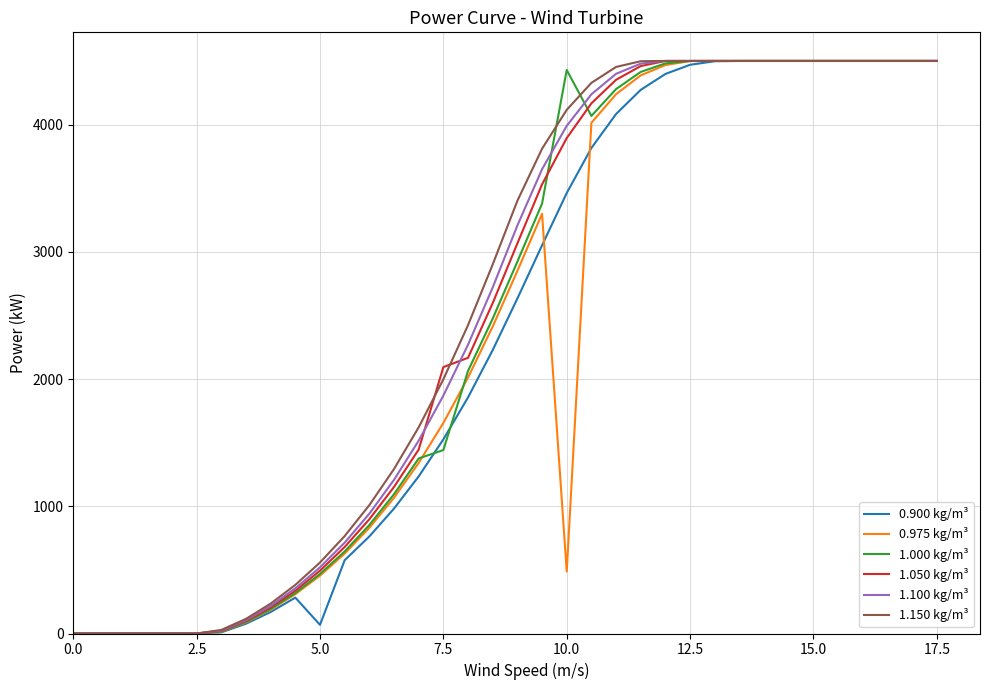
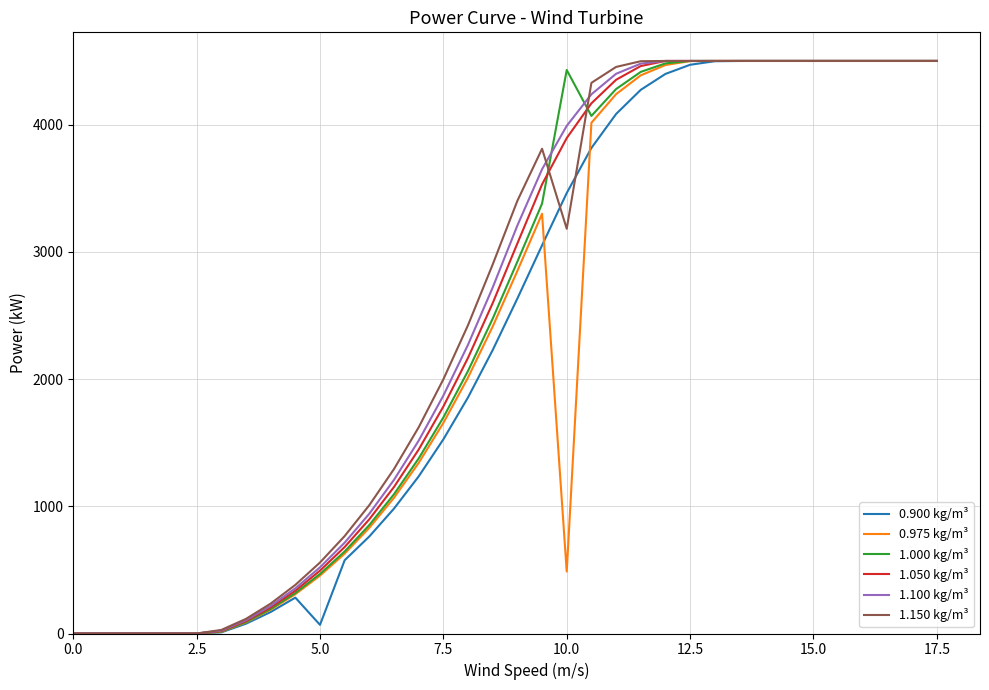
1.000 kg/m³, 7.5: 1440 -> 1700
1.050 kg/m³, 7.5: 2090 -> 1780
1.150 kg/m³, 10.0: 4120 -> 3180
